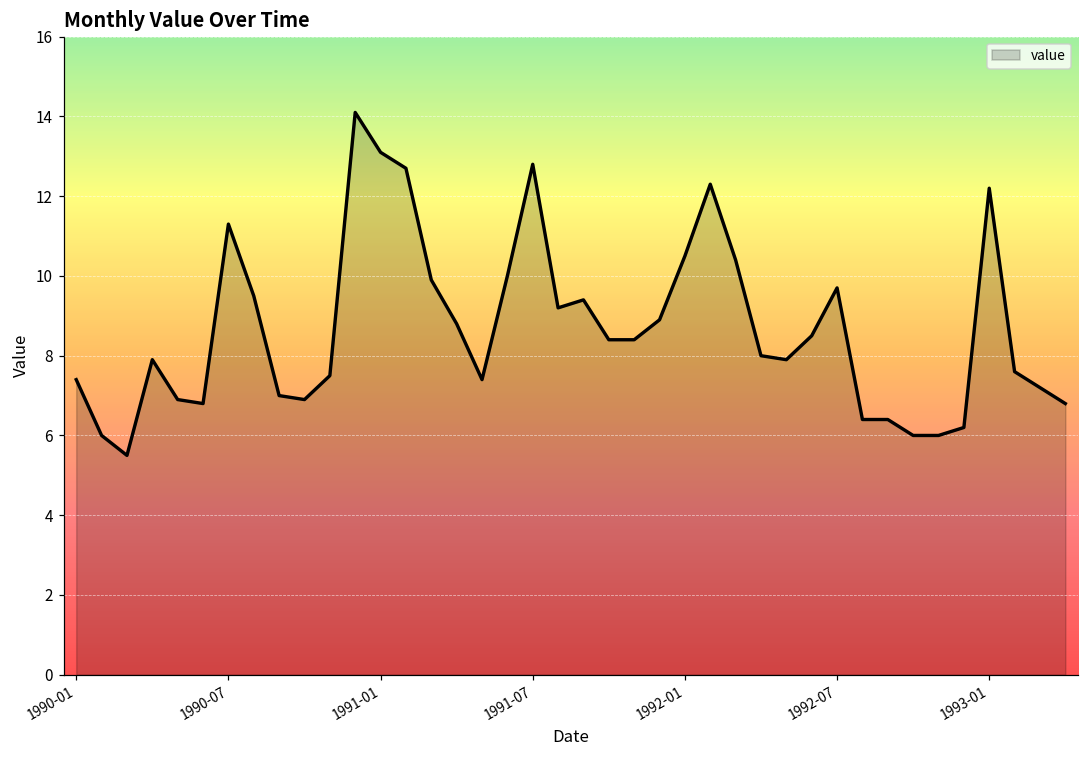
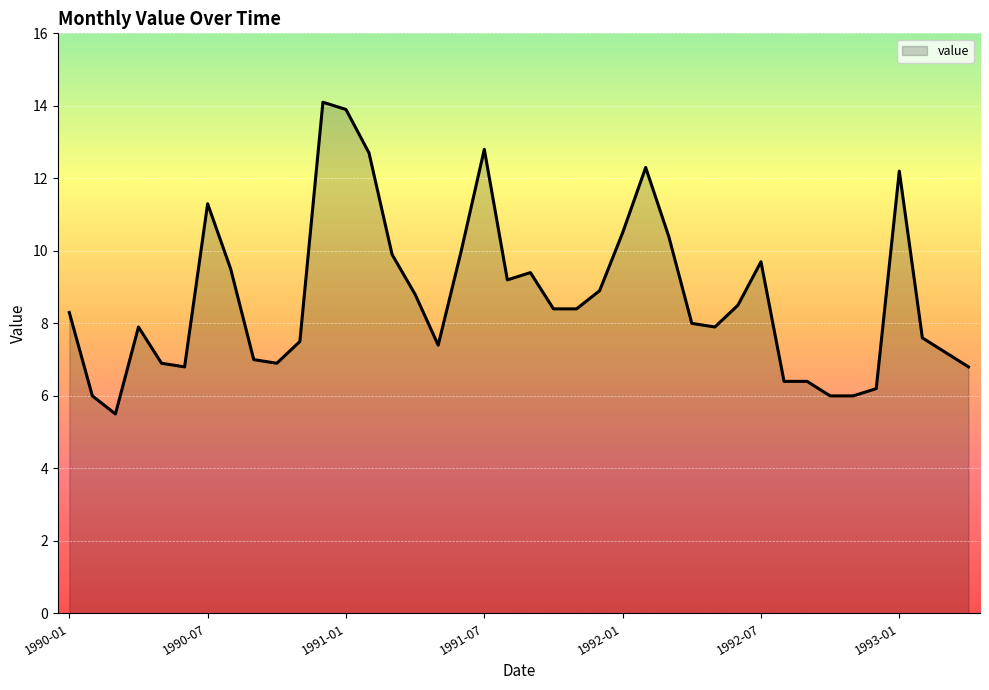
1990-01: 7.4 -> 8.3
1991-01: 13.1 -> 13.9
